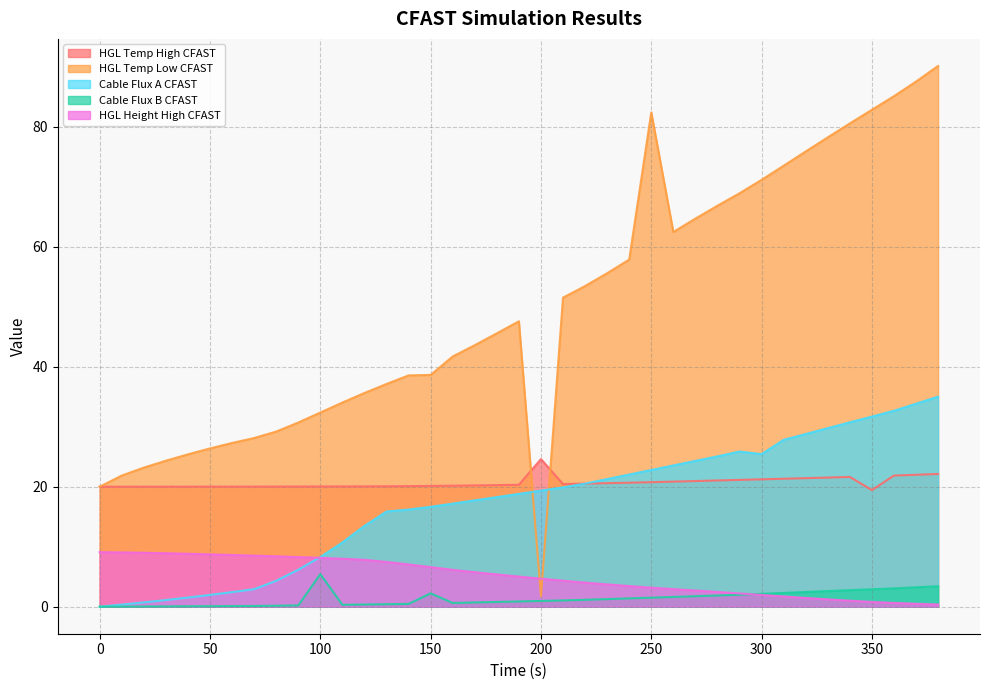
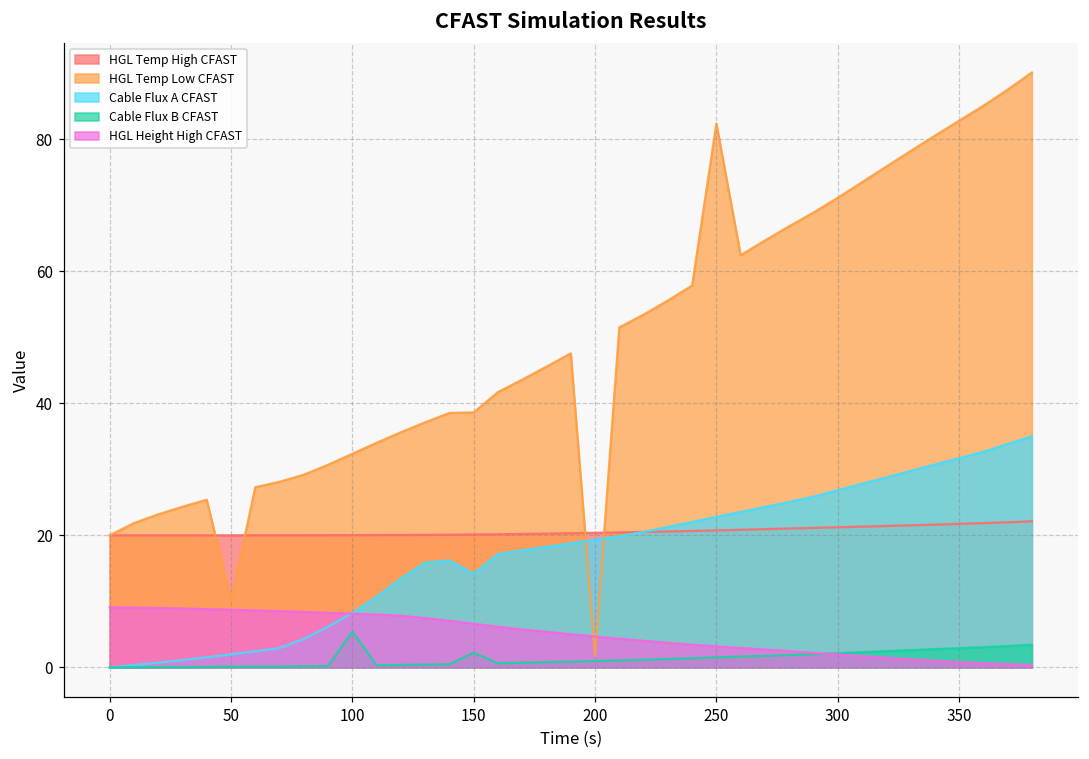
HGL Temp Low CFAST, 50: 26 -> 10
Cable Flux A CFAST, 150: 17 -> 14
HGL Temp High CFAST, 200: 25 -> 20
Cable Flux A CFAST, 300: 25 -> 27
HGL Temp High CFAST, 350: 19 -> 22
